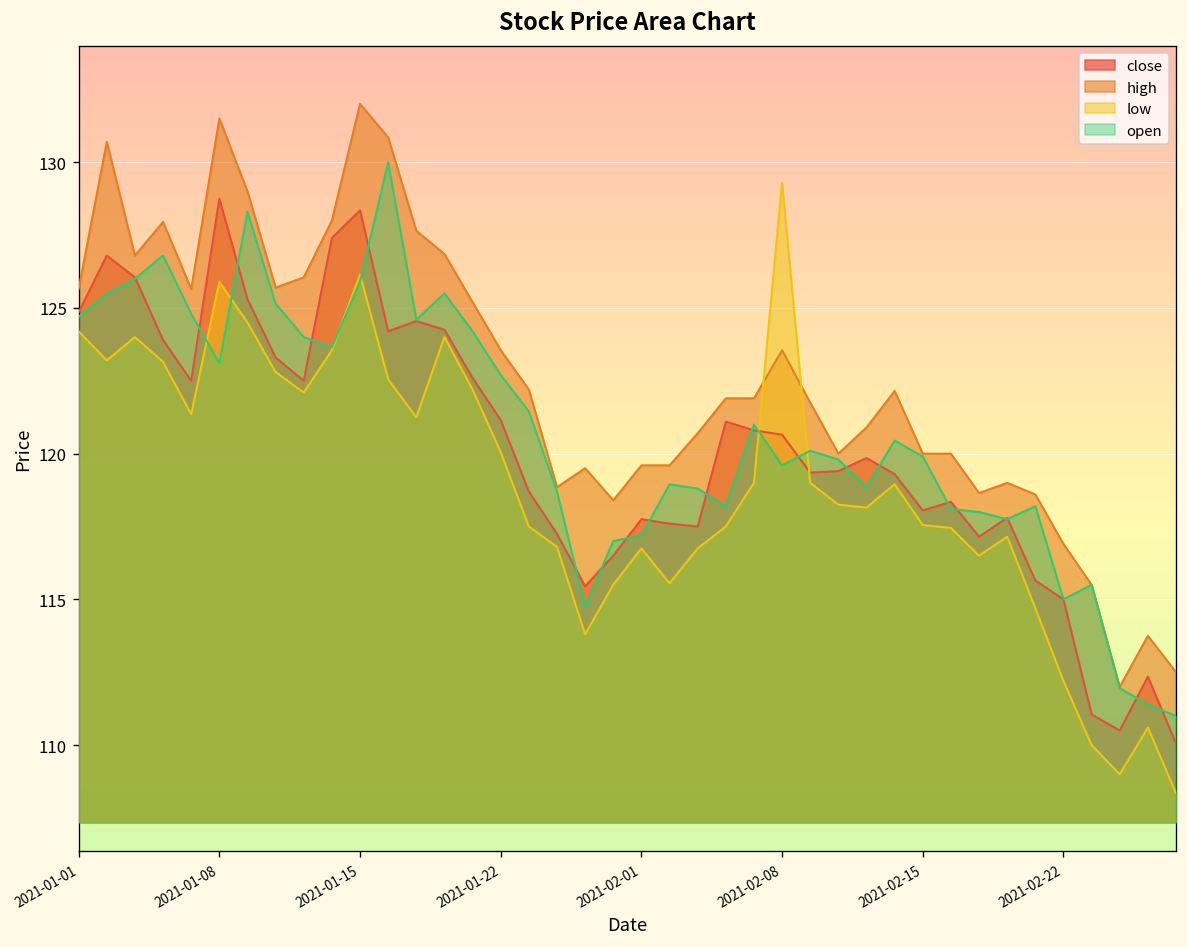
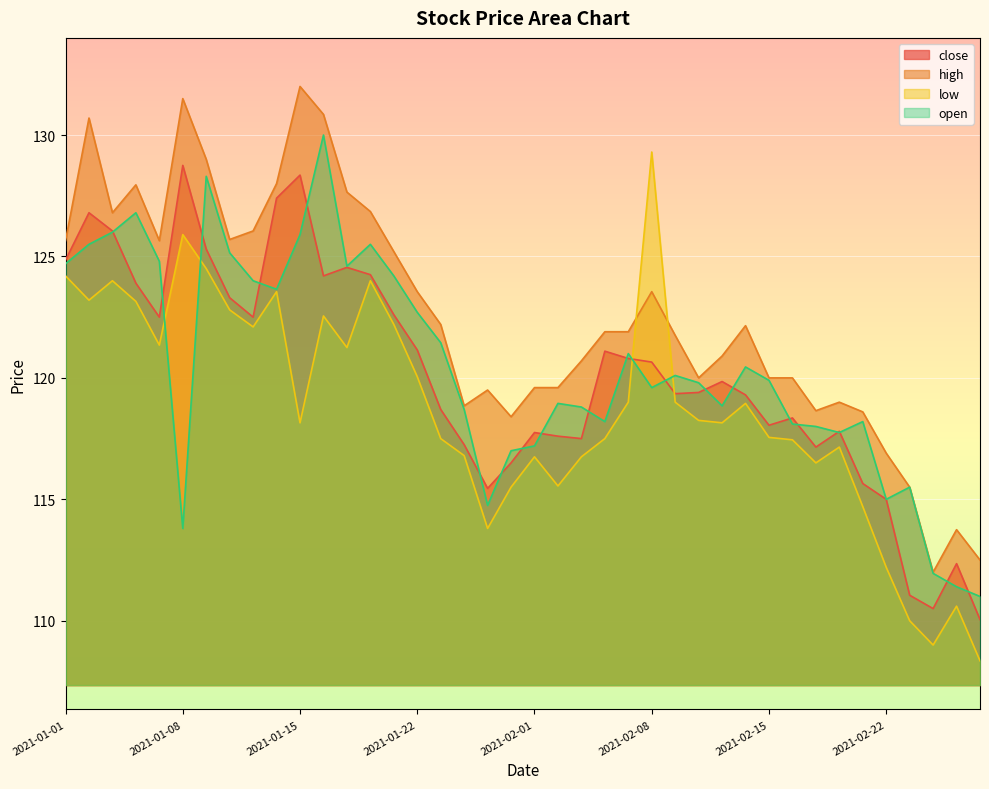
open, 2021-01-08: 123.1 -> 113.8
low, 2021-01-15: 126.2 -> 118.2
